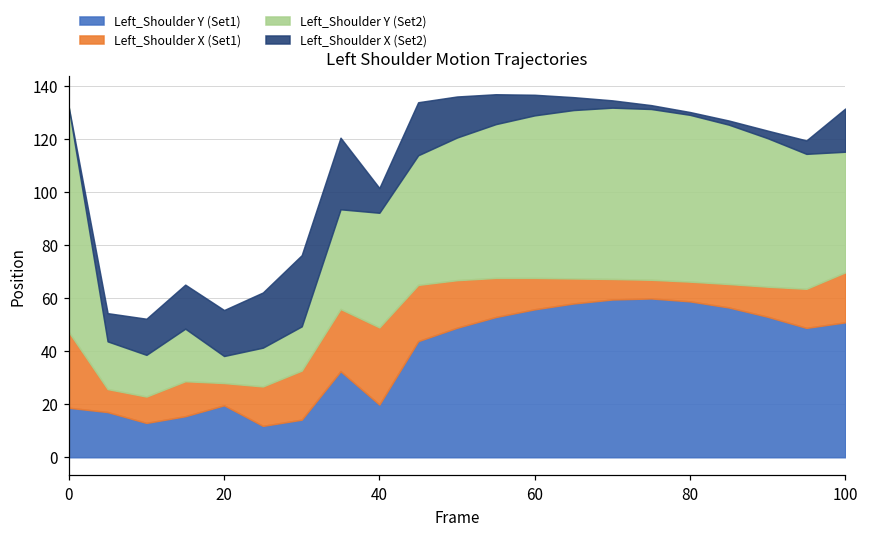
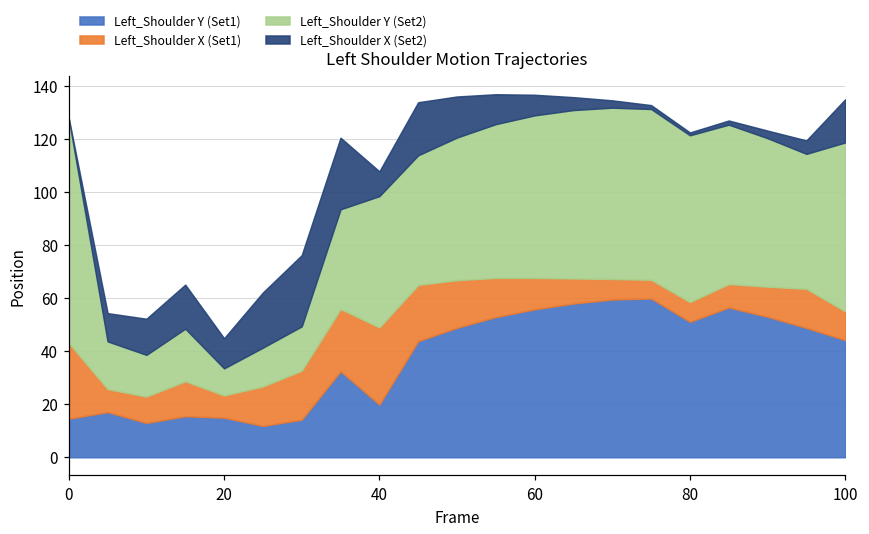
Left_Shoulder Y (Set1), 0: 19 -> 15
Left_Shoulder Y (Set1), 20: 20 -> 15
Left_Shoulder X (Set2), 20: 17 -> 11
Left_Shoulder Y (Set2), 40: 43 -> 49
Left_Shoulder Y (Set1), 80: 59 -> 51
Left_Shoulder Y (Set1), 100: 51 -> 44
Left_Shoulder X (Set1), 100: 19 -> 11
Left_Shoulder Y (Set2), 100: 45 -> 64
